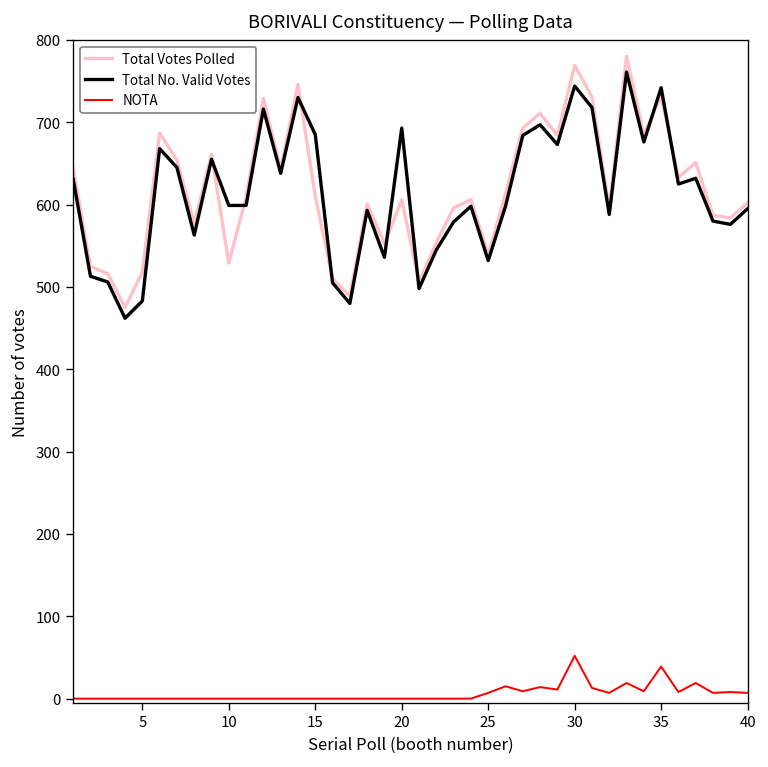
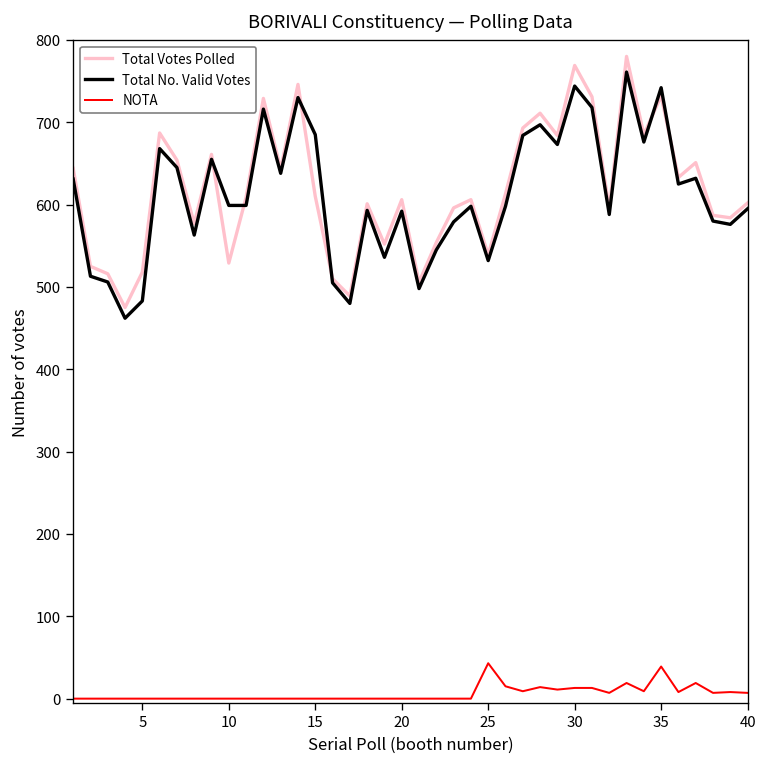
Total No. Valid Votes, 20: 690 -> 590
NOTA, 25: 10 -> 40
NOTA, 30: 50 -> 10
